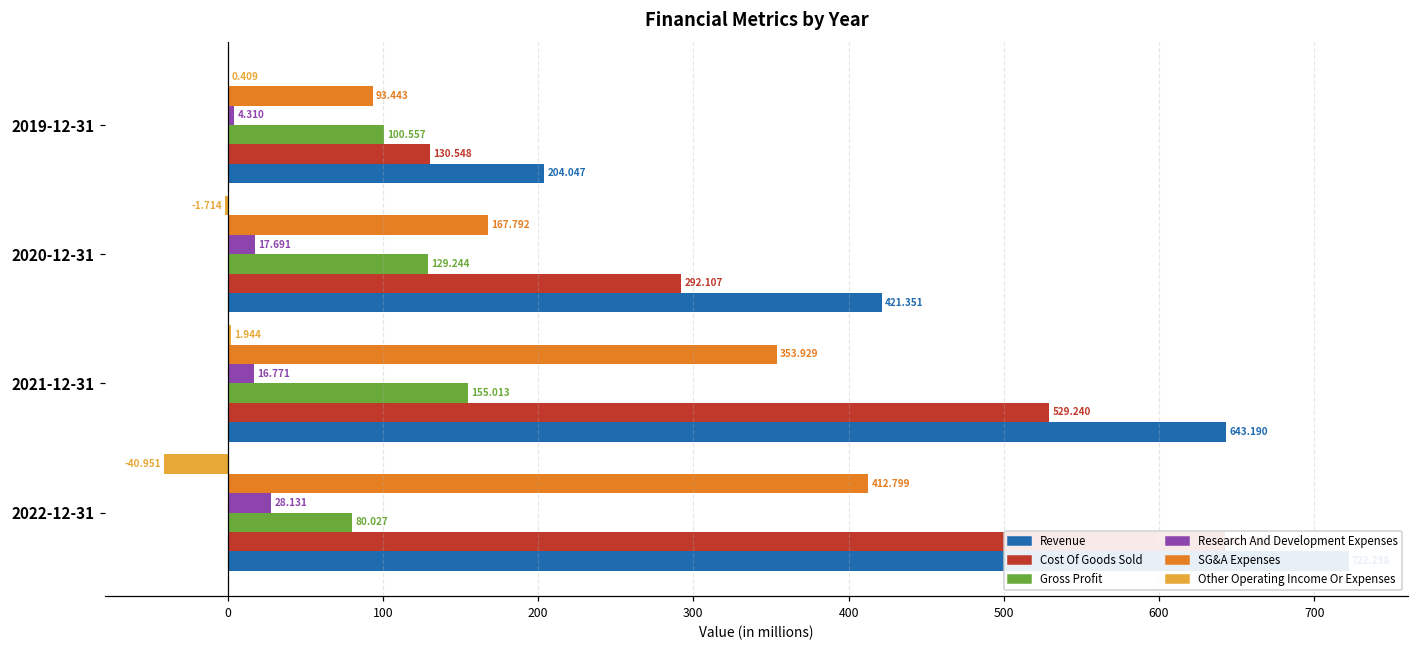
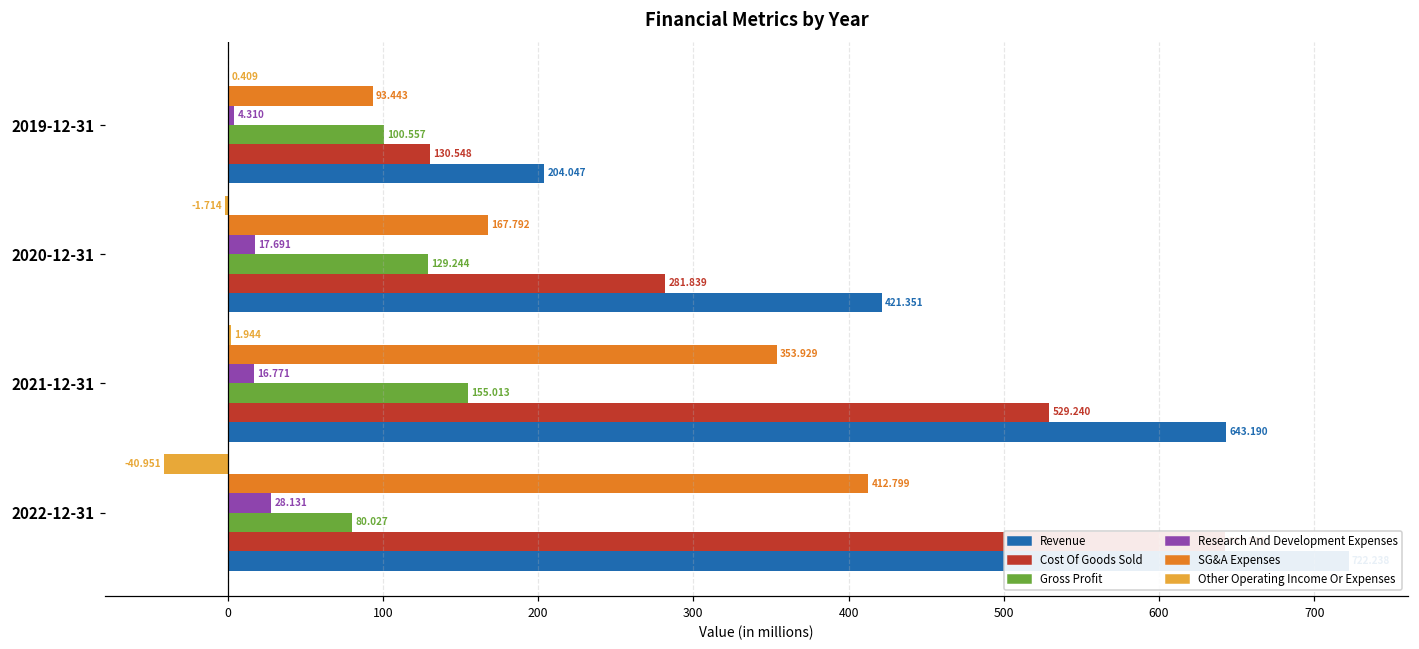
Cost Of Goods Sold, 2020-12-31: 292.107 -> 281.839
